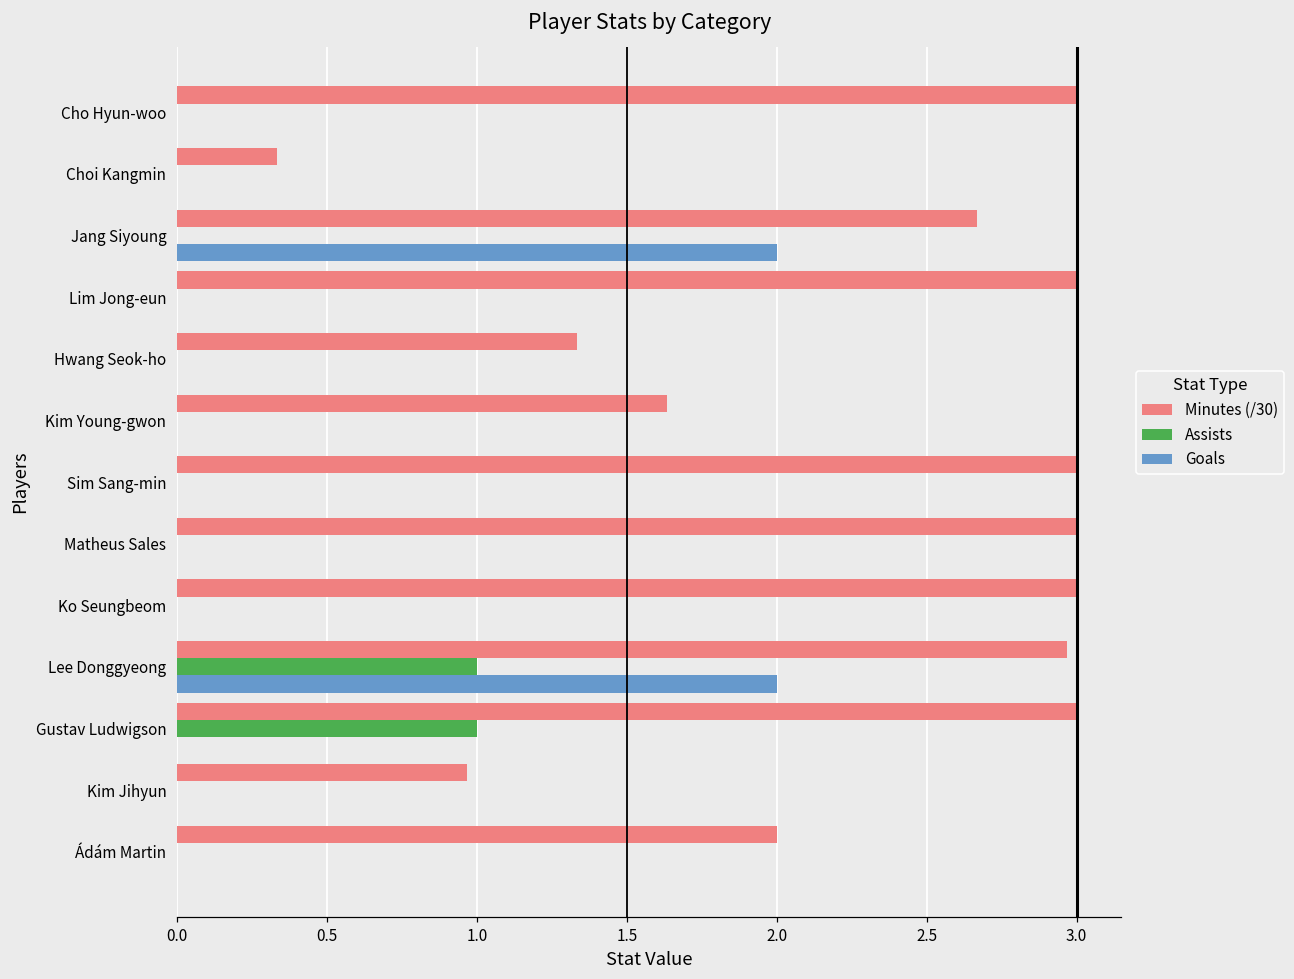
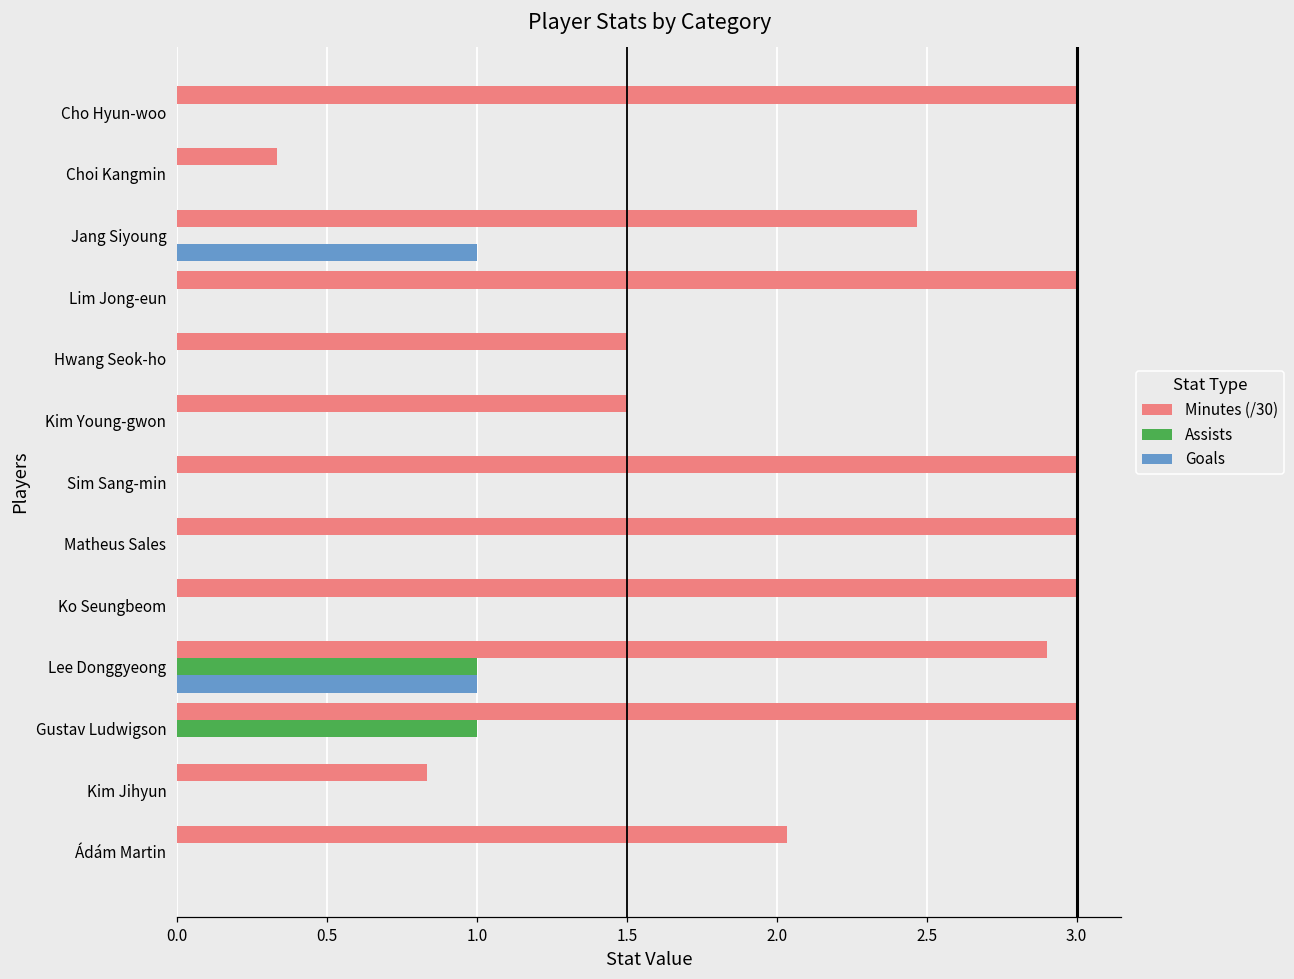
Minutes (/30), Jang Siyoung: 2.67 -> 2.47
Goals, Jang Siyoung: 2 -> 1
Minutes (/30), Hwang Seok-ho: 1.33 -> 1.50
Minutes (/30), Kim Young-gwon: 1.63 -> 1.50
Minutes (/30), Lee Donggyeong: 2.97 -> 2.90
Goals, Lee Donggyeong: 2 -> 1
Minutes (/30), Kim Jihyun: 0.97 -> 0.83
Minutes (/30), Ádám Martin: 2.00 -> 2.03
